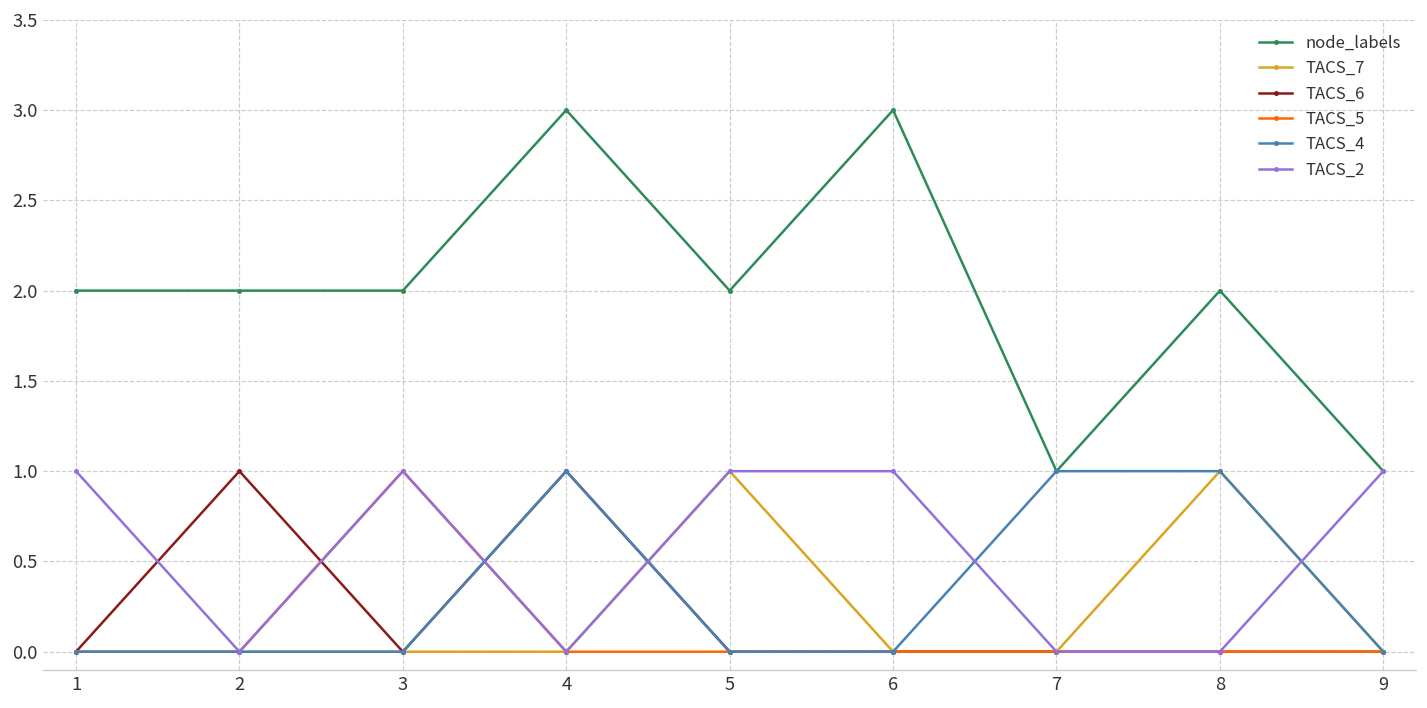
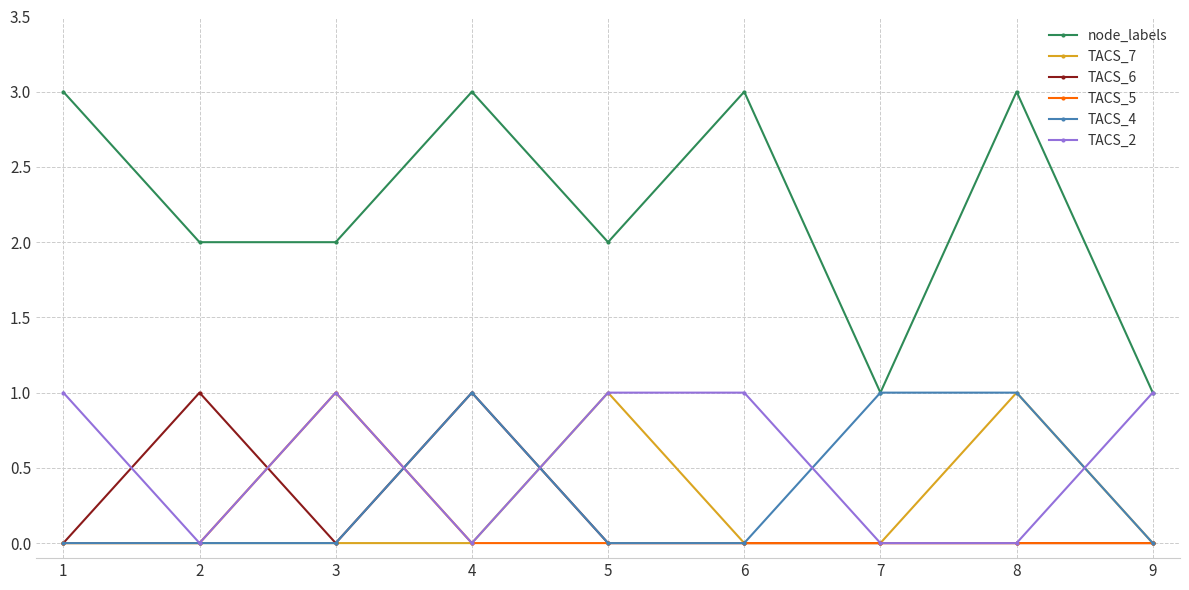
node_labels, 1: 2 -> 3
node_labels, 8: 2 -> 3
